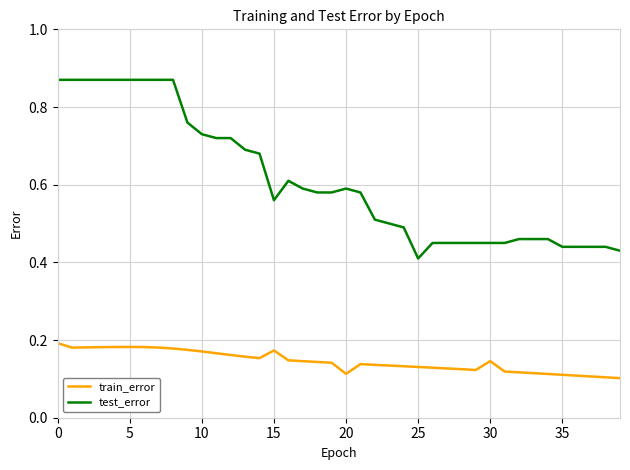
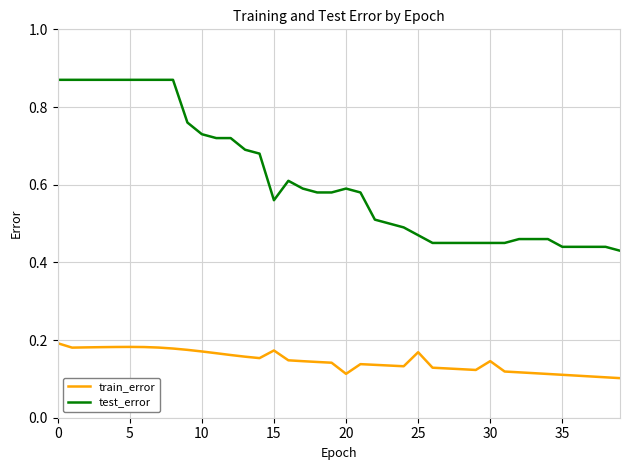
train_error, 25: 0.13 -> 0.17
test_error, 25: 0.41 -> 0.47
